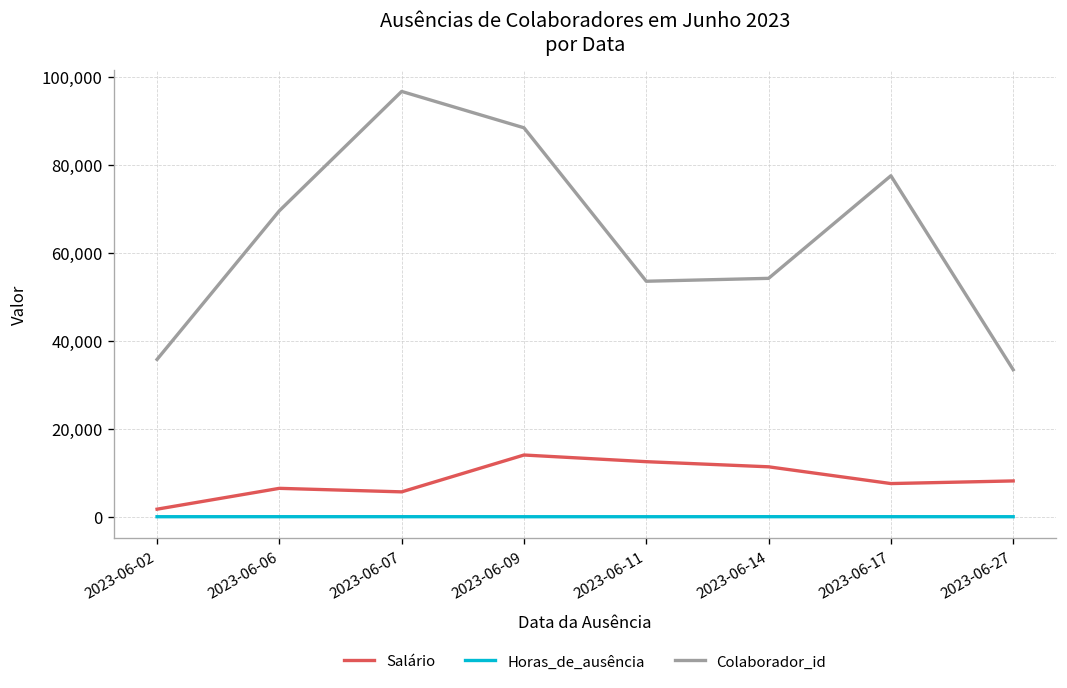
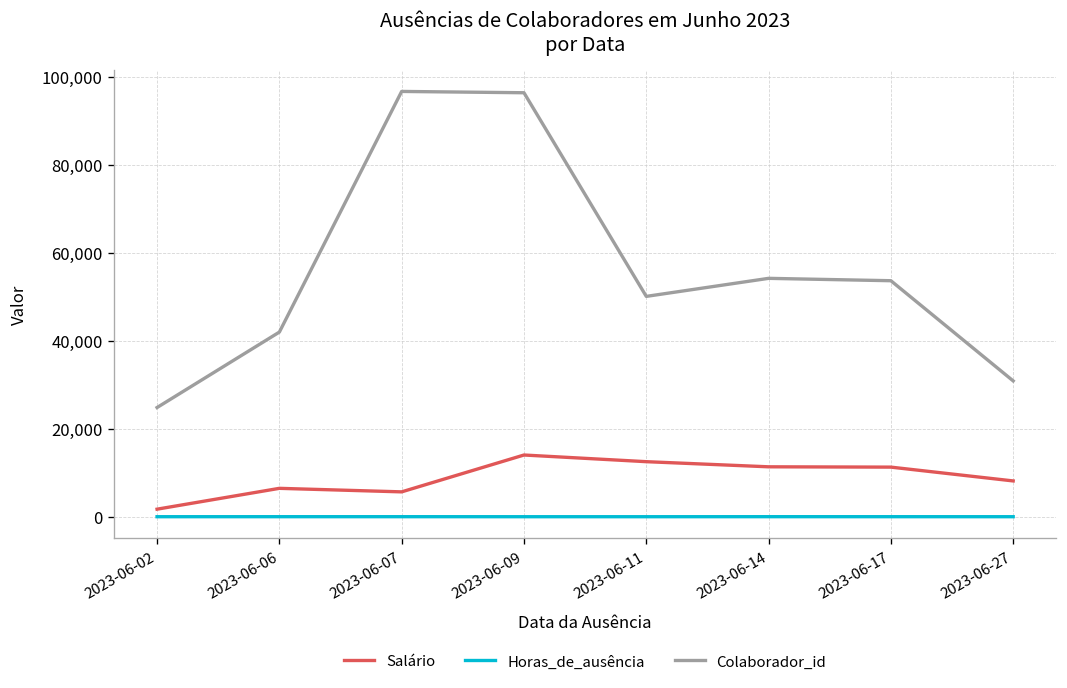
Colaborador_id, 2023-06-02: 36,000 -> 25,000
Colaborador_id, 2023-06-06: 70,000 -> 42,000
Colaborador_id, 2023-06-09: 88,000 -> 96,000
Colaborador_id, 2023-06-11: 54,000 -> 50,000
Salário, 2023-06-17: 8,000 -> 11,000
Colaborador_id, 2023-06-17: 78,000 -> 54,000
Colaborador_id, 2023-06-27: 33,000 -> 31,000
